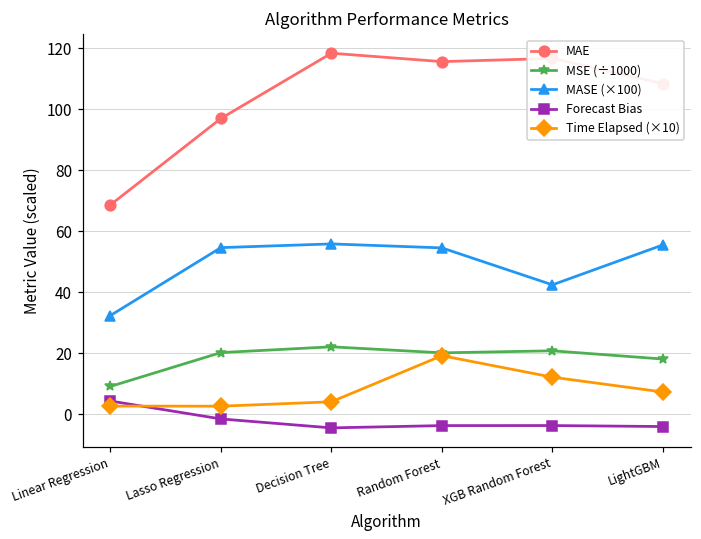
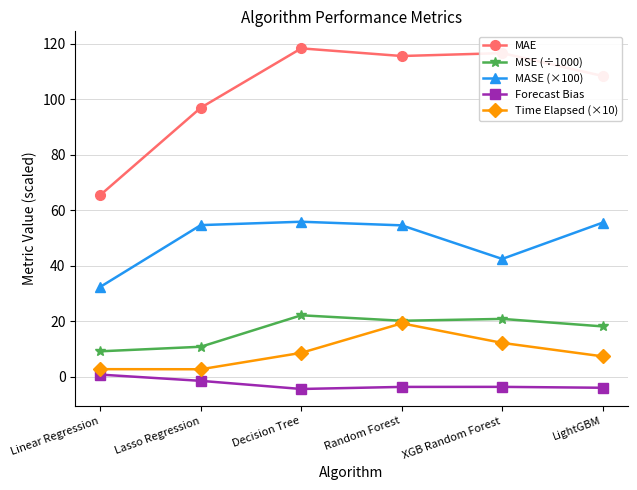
MAE, Linear Regression: 69 -> 65
Forecast Bias, Linear Regression: 4 -> 1
MSE (÷1000), Lasso Regression: 20 -> 11
Time Elapsed (×10), Decision Tree: 4 -> 9
